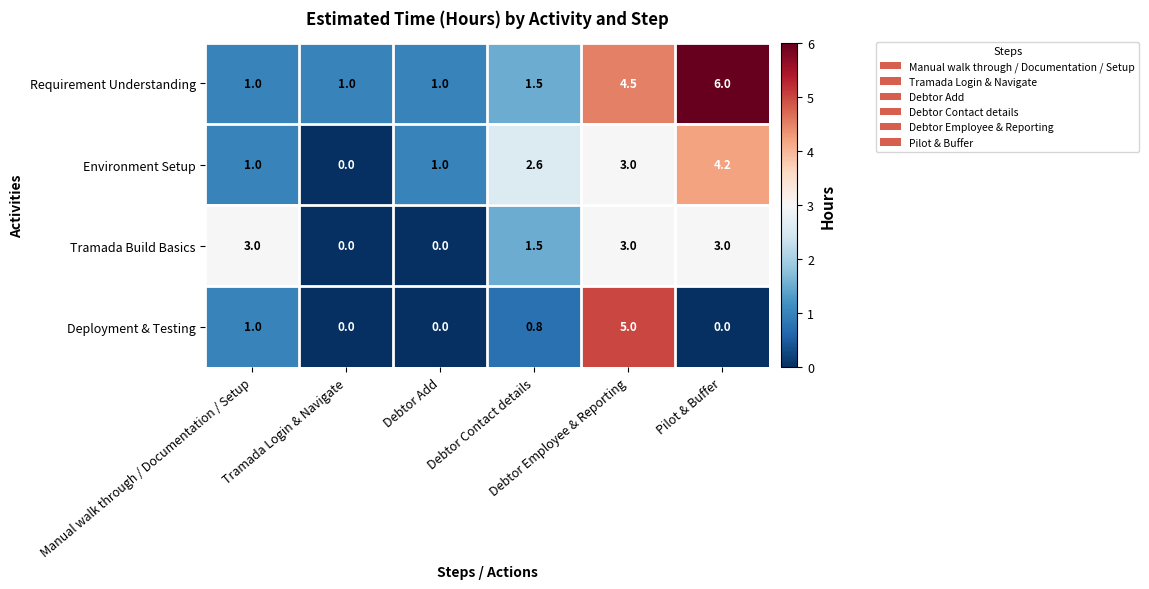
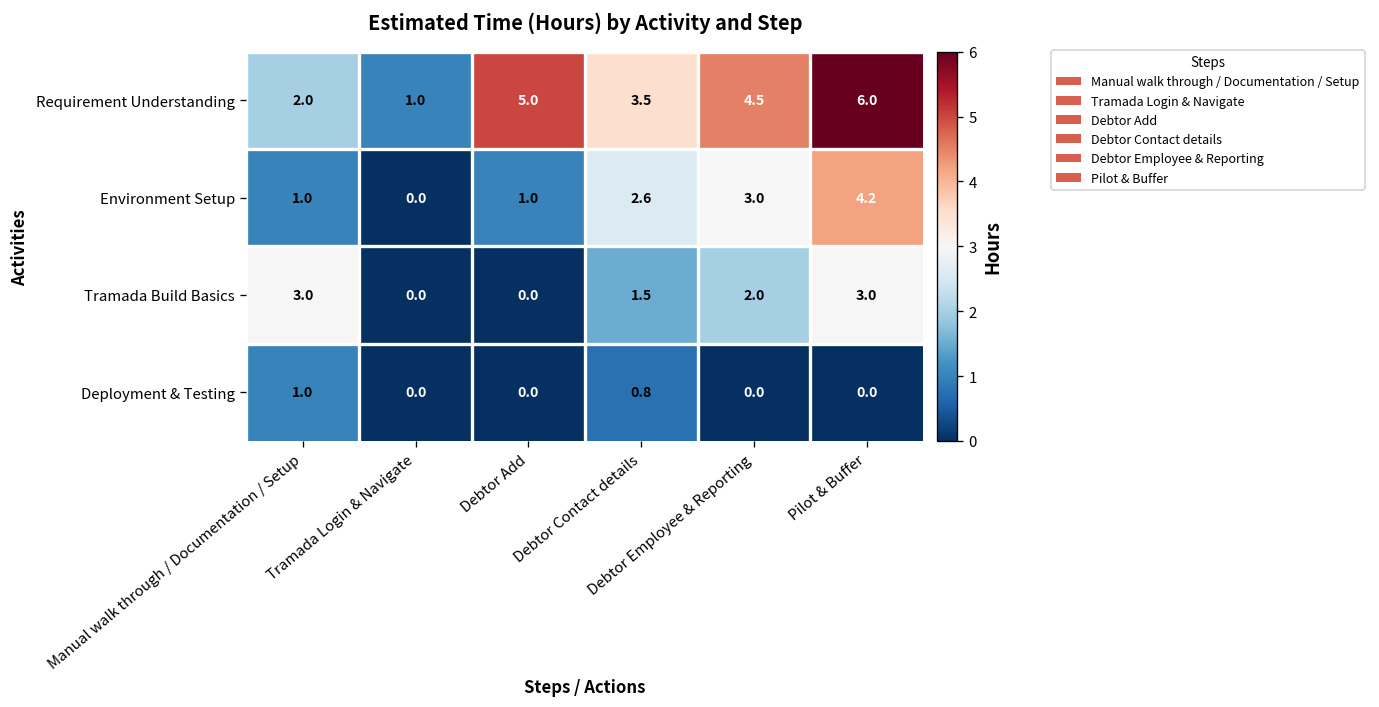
Requirement Understanding, Manual walk through / Documentation / Setup: 1.0 -> 2.0
Requirement Understanding, Debtor Add: 1.0 -> 5.0
Requirement Understanding, Debtor Contact details: 1.5 -> 3.5
Tramada Build Basics, Debtor Employee & Reporting: 3.0 -> 2.0
Deployment & Testing, Debtor Employee & Reporting: 5.0 -> 0.0
